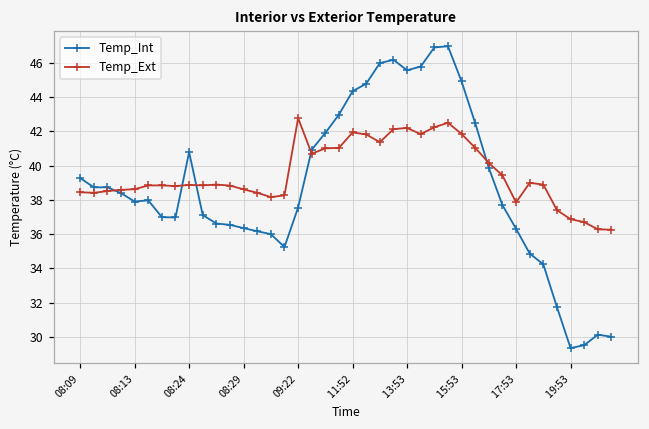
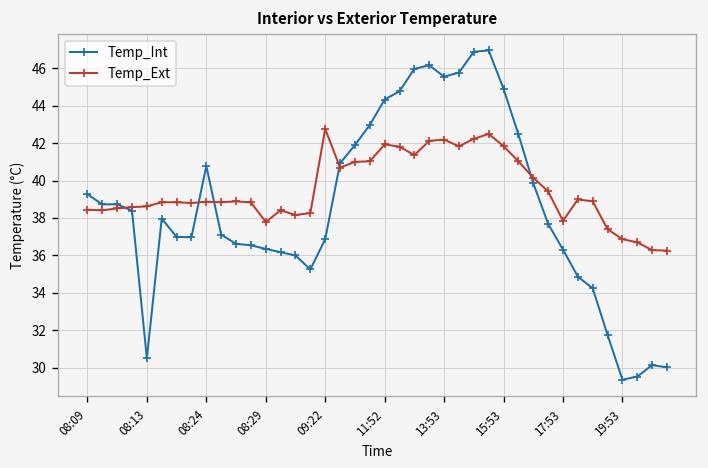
Temp_Int, 08:13: 37.9 -> 30.5
Temp_Ext, 08:29: 38.6 -> 37.8
Temp_Int, 09:22: 37.6 -> 36.9
